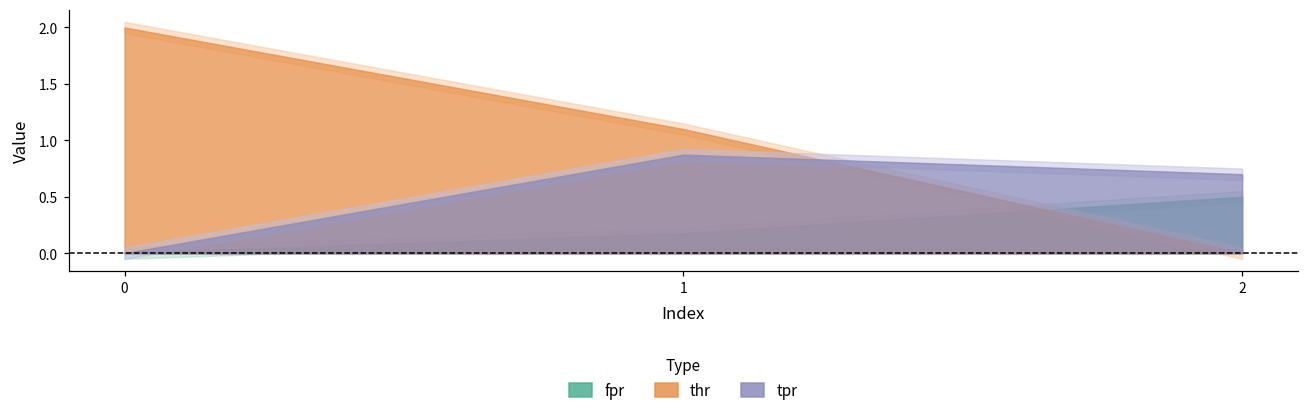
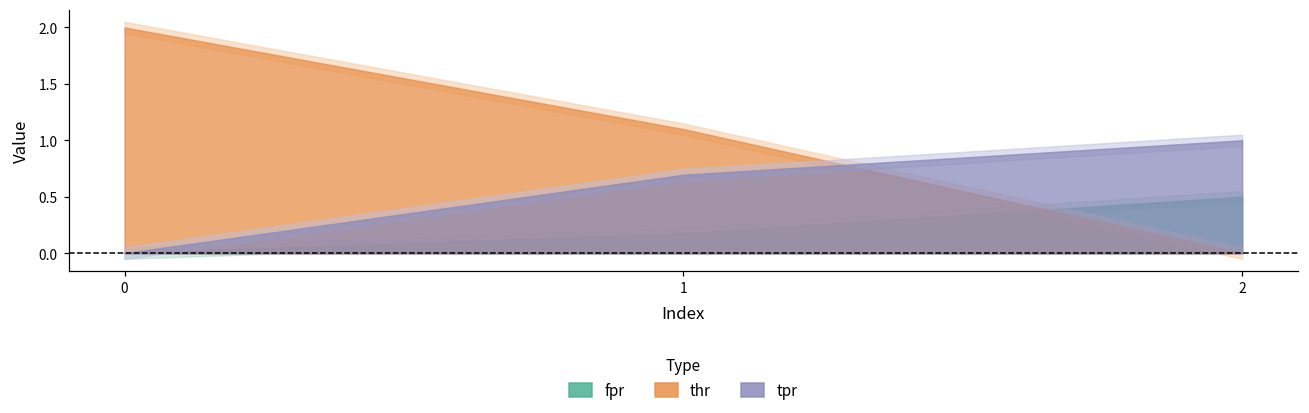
tpr, 1: 0.87 -> 0.69
tpr, 2: 0.7 -> 1.0
